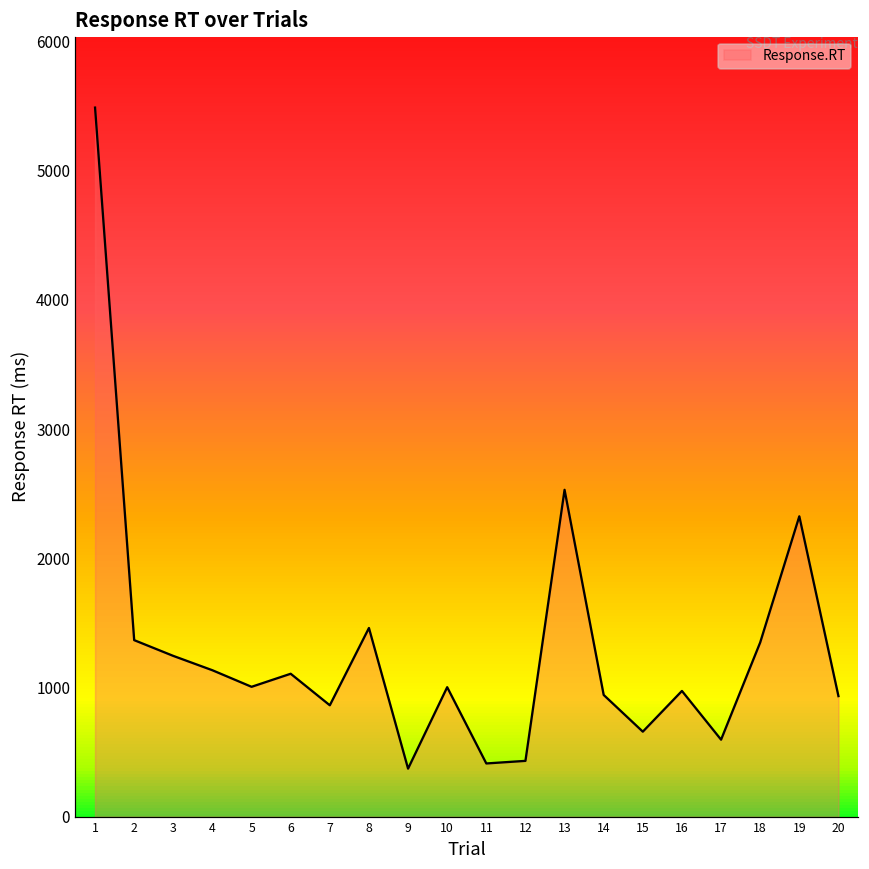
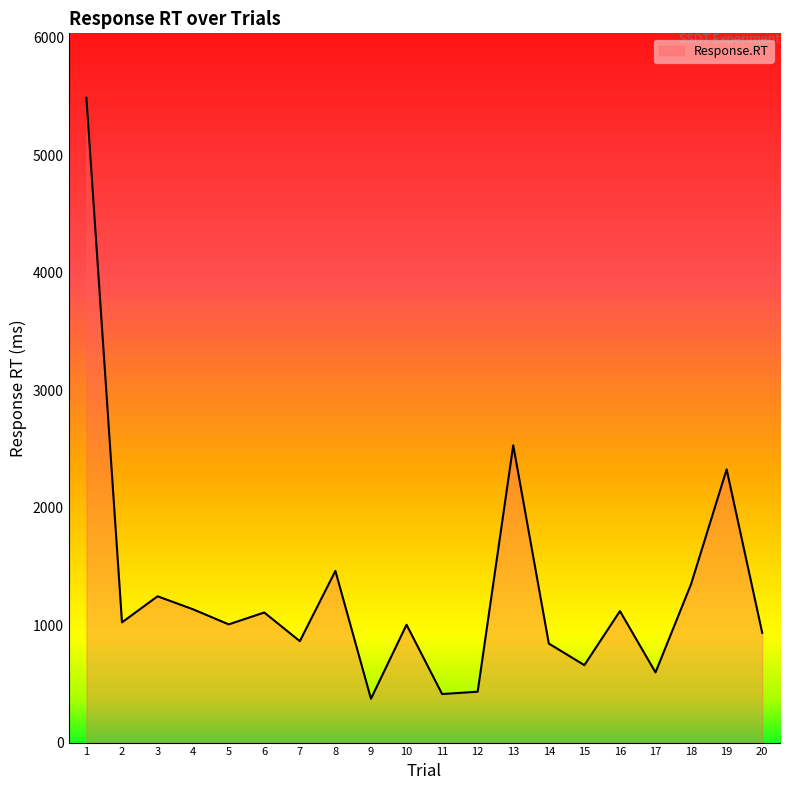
2: 1370 -> 1020
14: 940 -> 840
16: 970 -> 1120
